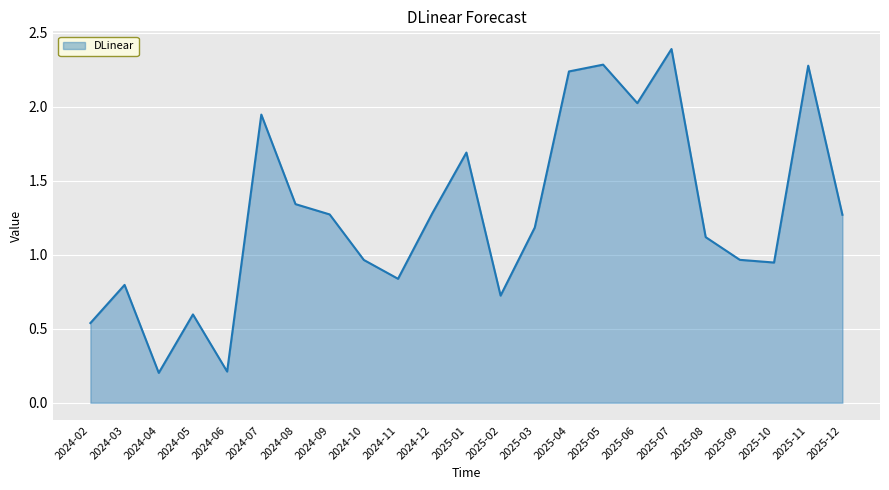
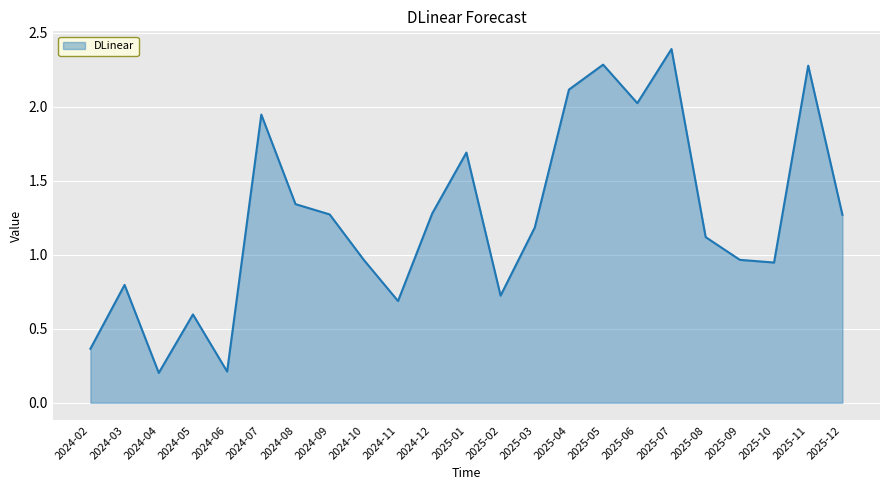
2024-02: 0.54 -> 0.36
2024-11: 0.84 -> 0.69
2025-04: 2.24 -> 2.12
